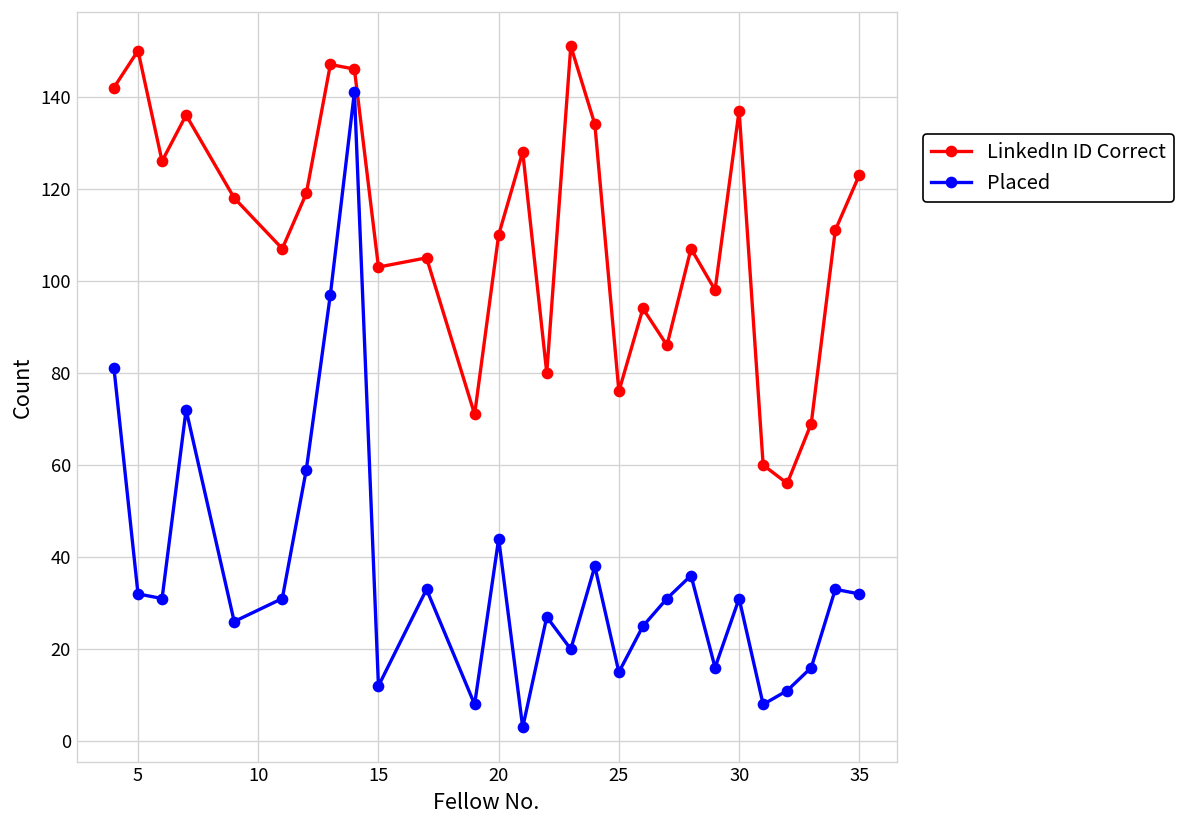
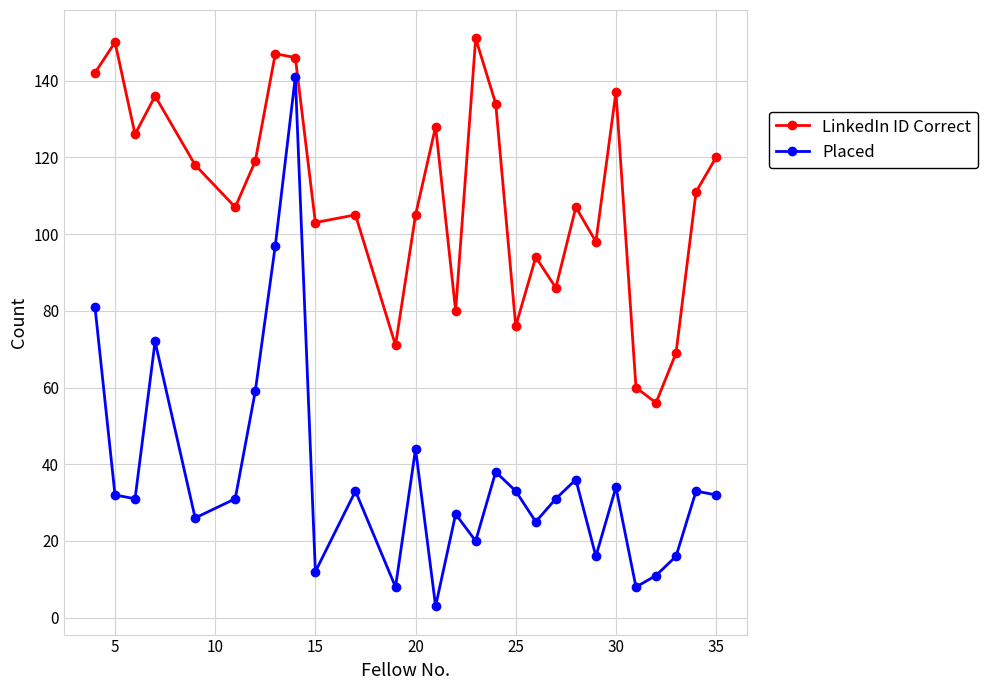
LinkedIn ID Correct, 20: 110 -> 105
Placed, 25: 15 -> 33
Placed, 30: 31 -> 34
LinkedIn ID Correct, 35: 123 -> 120
